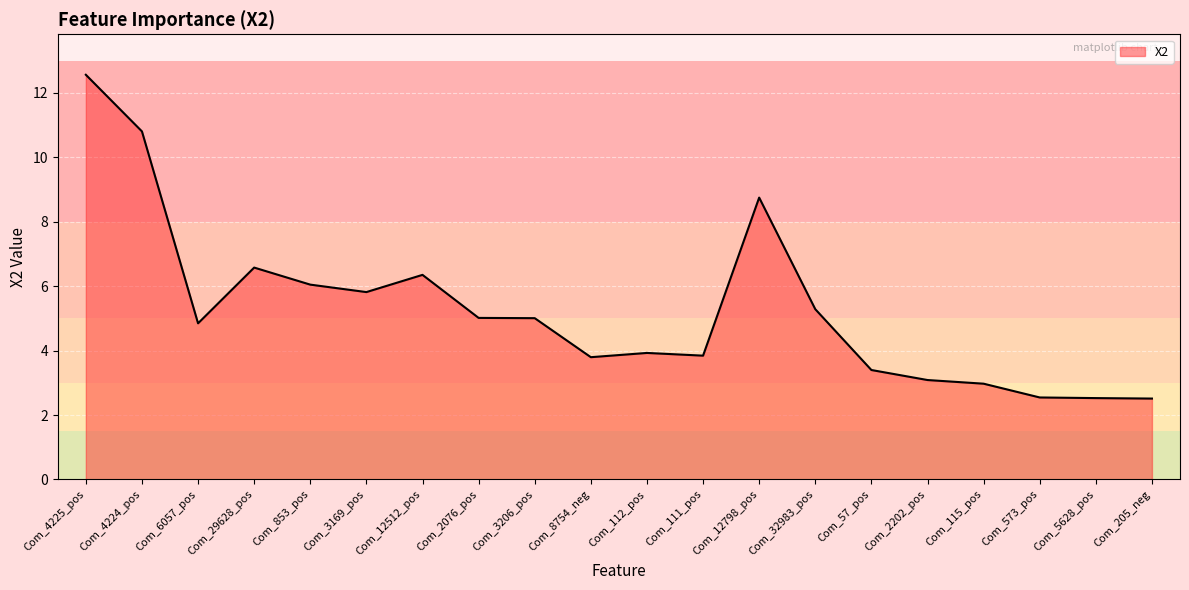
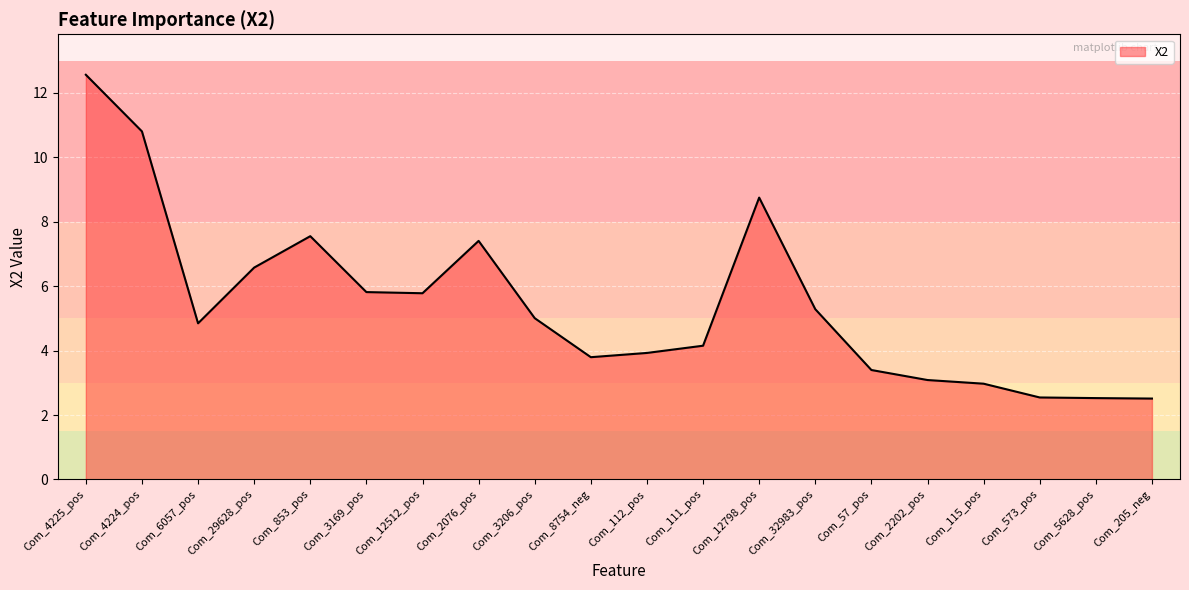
Com_853_pos: 6.0 -> 7.5
Com_12512_pos: 6.3 -> 5.8
Com_2076_pos: 5.0 -> 7.4
Com_111_pos: 3.8 -> 4.2
